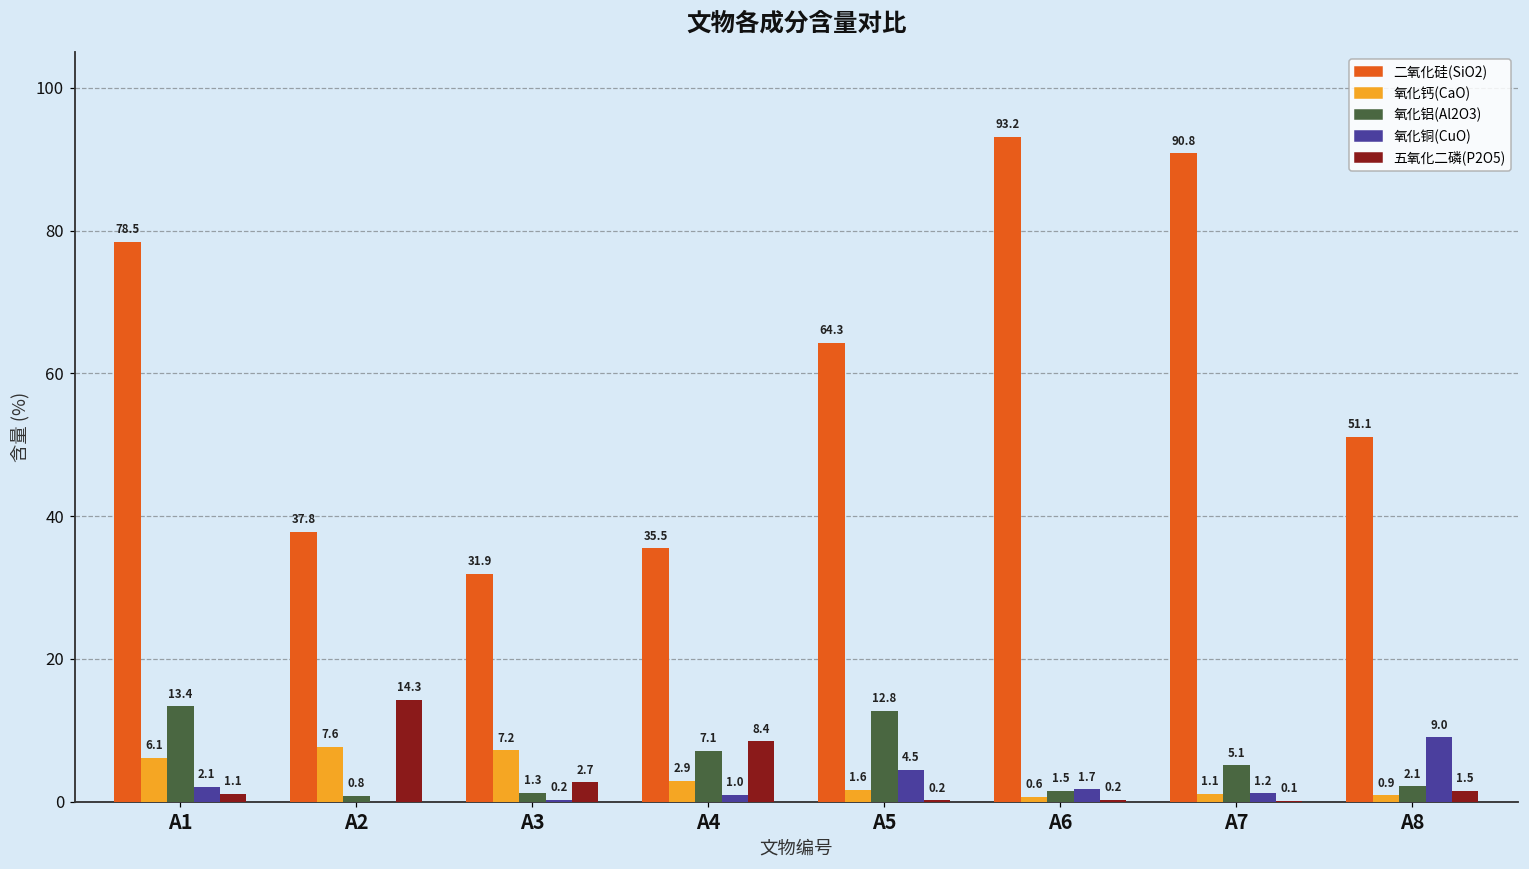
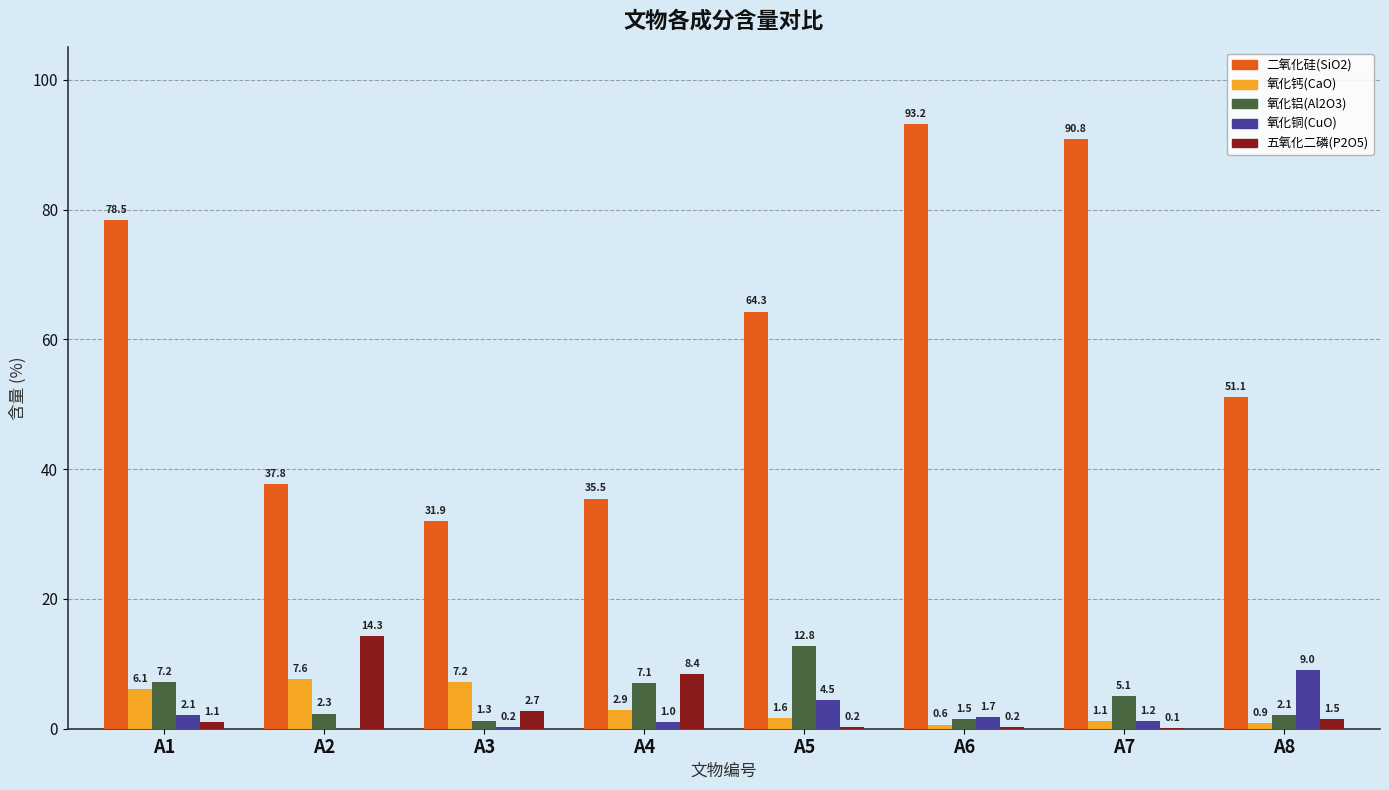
氧化铝(Al2O3), A1: 13.4 -> 7.2
氧化铝(Al2O3), A2: 0.8 -> 2.3
